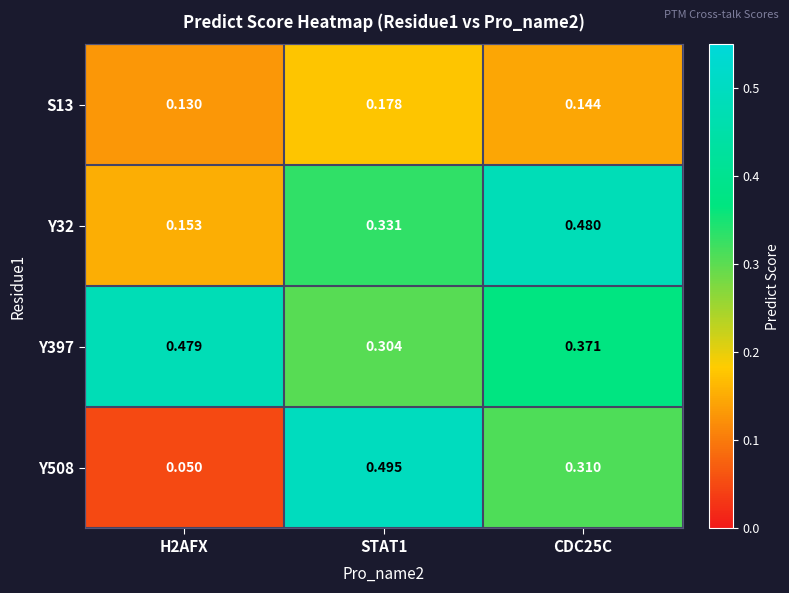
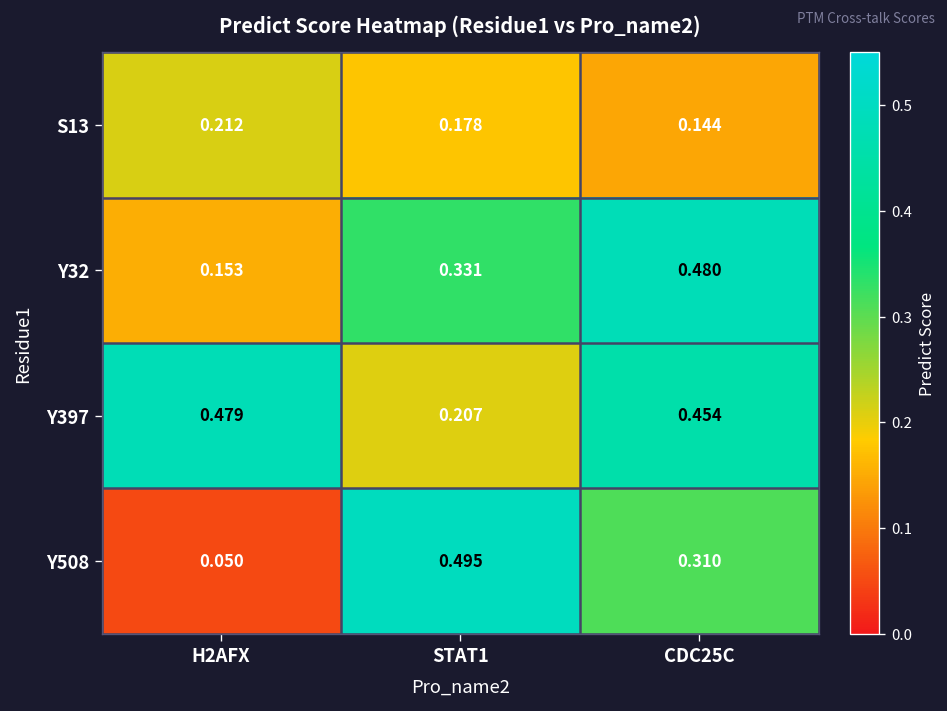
S13, H2AFX: 0.130 -> 0.212
Y397, STAT1: 0.304 -> 0.207
Y397, CDC25C: 0.371 -> 0.454
